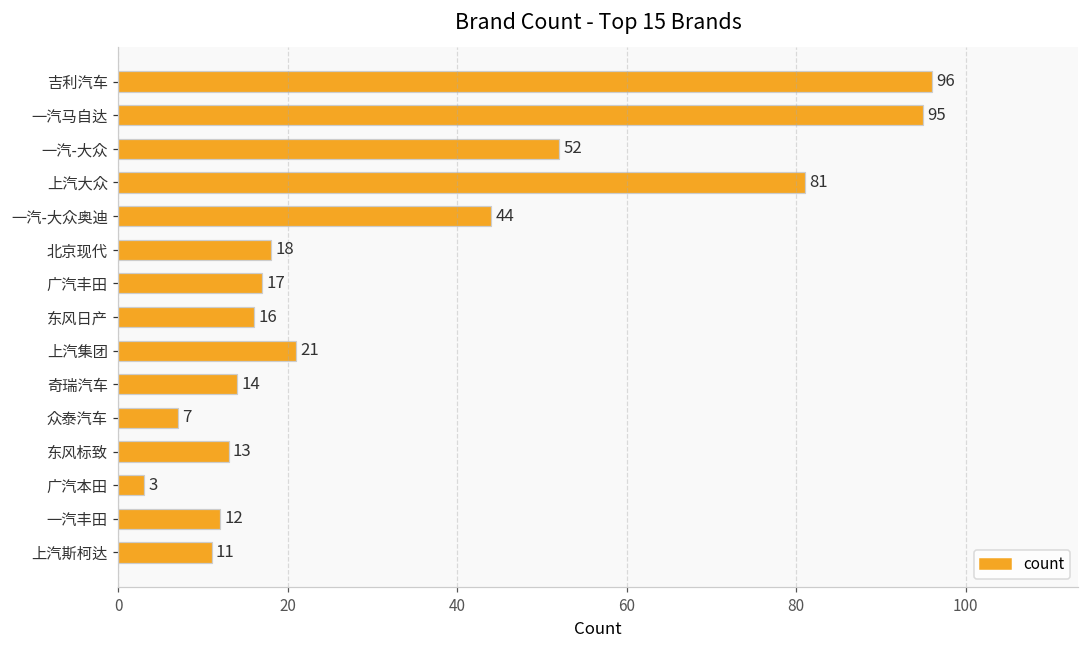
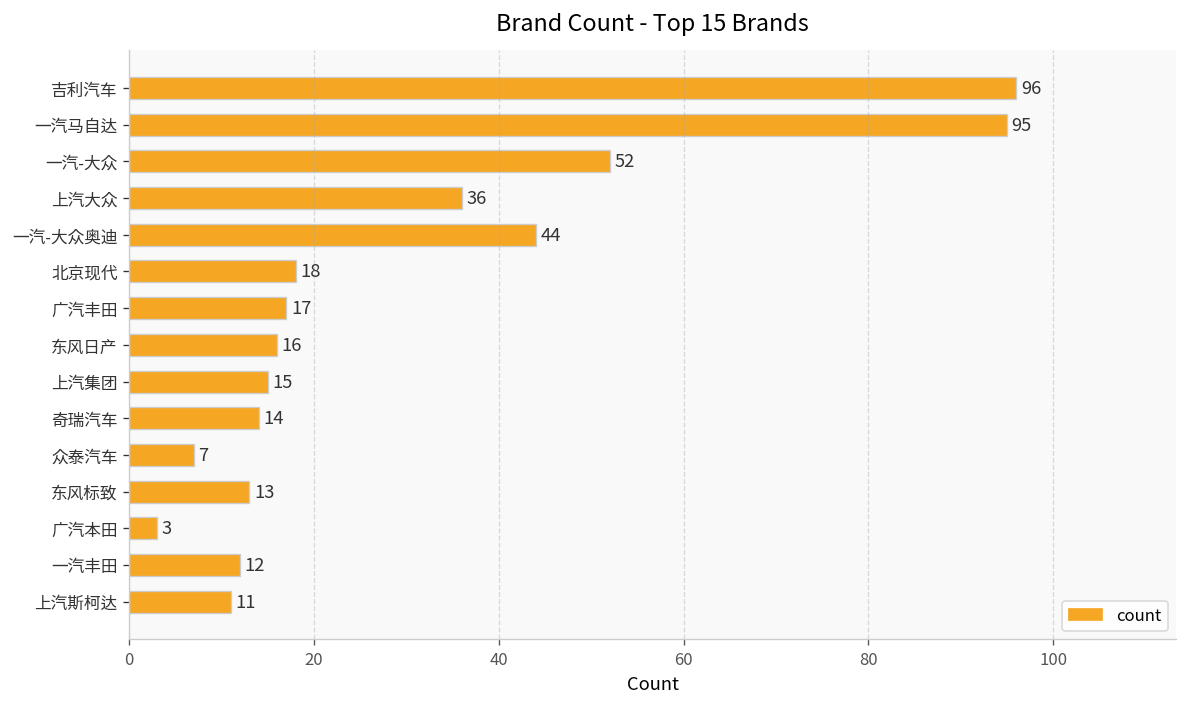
上汽大众: 81 -> 36
上汽集团: 21 -> 15
